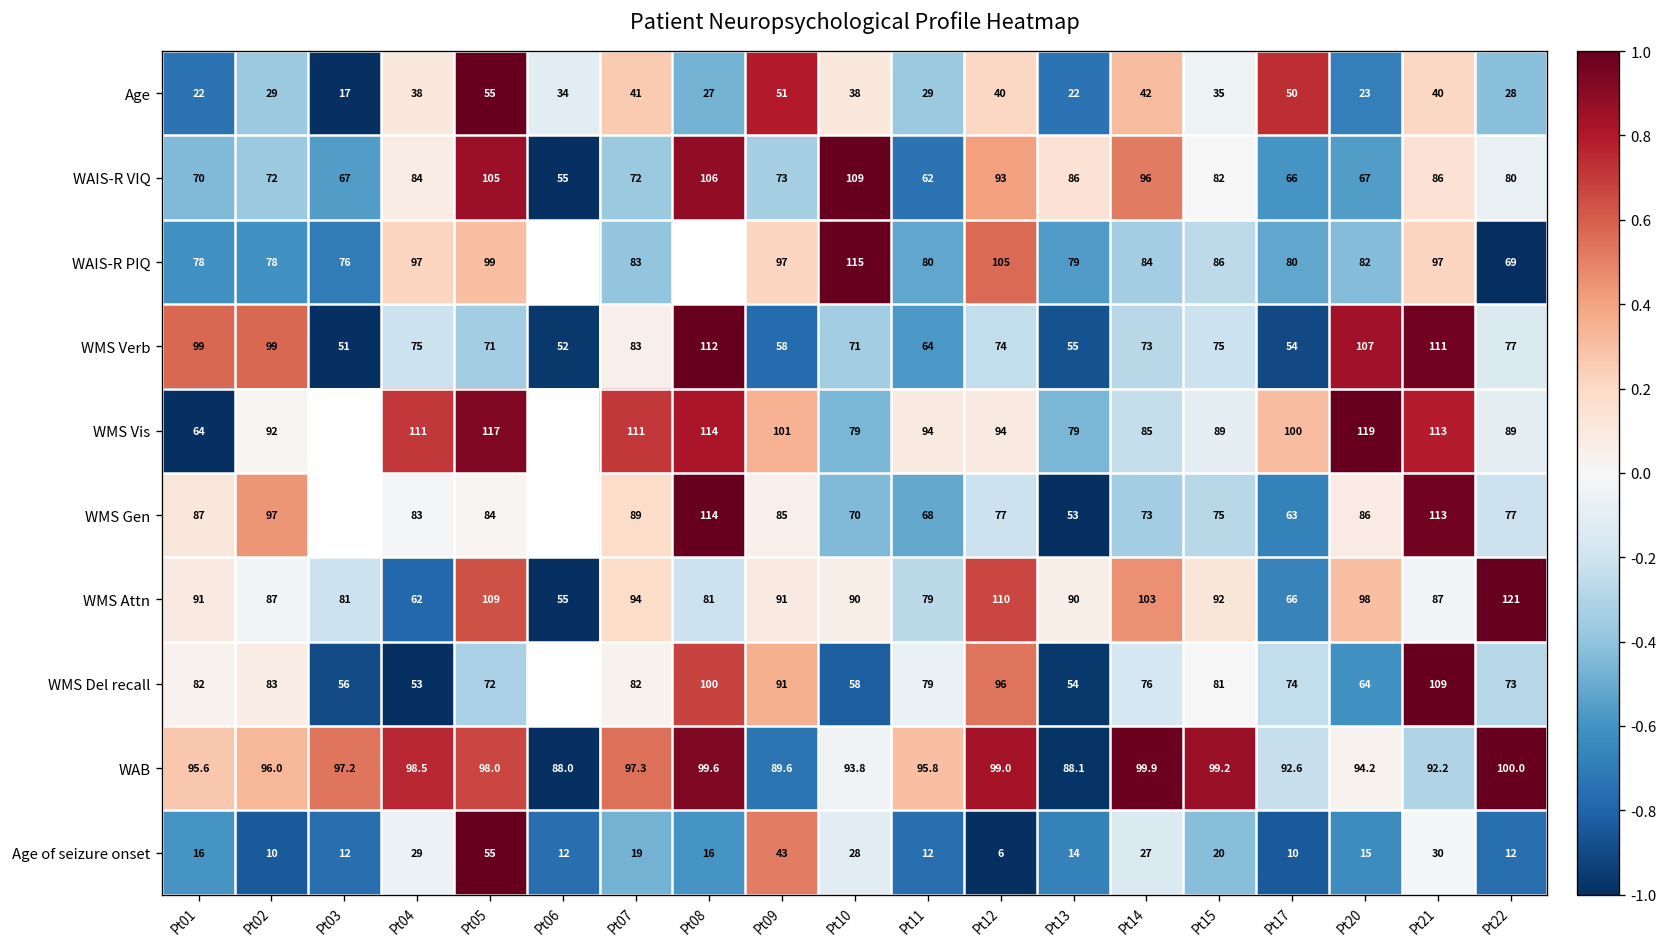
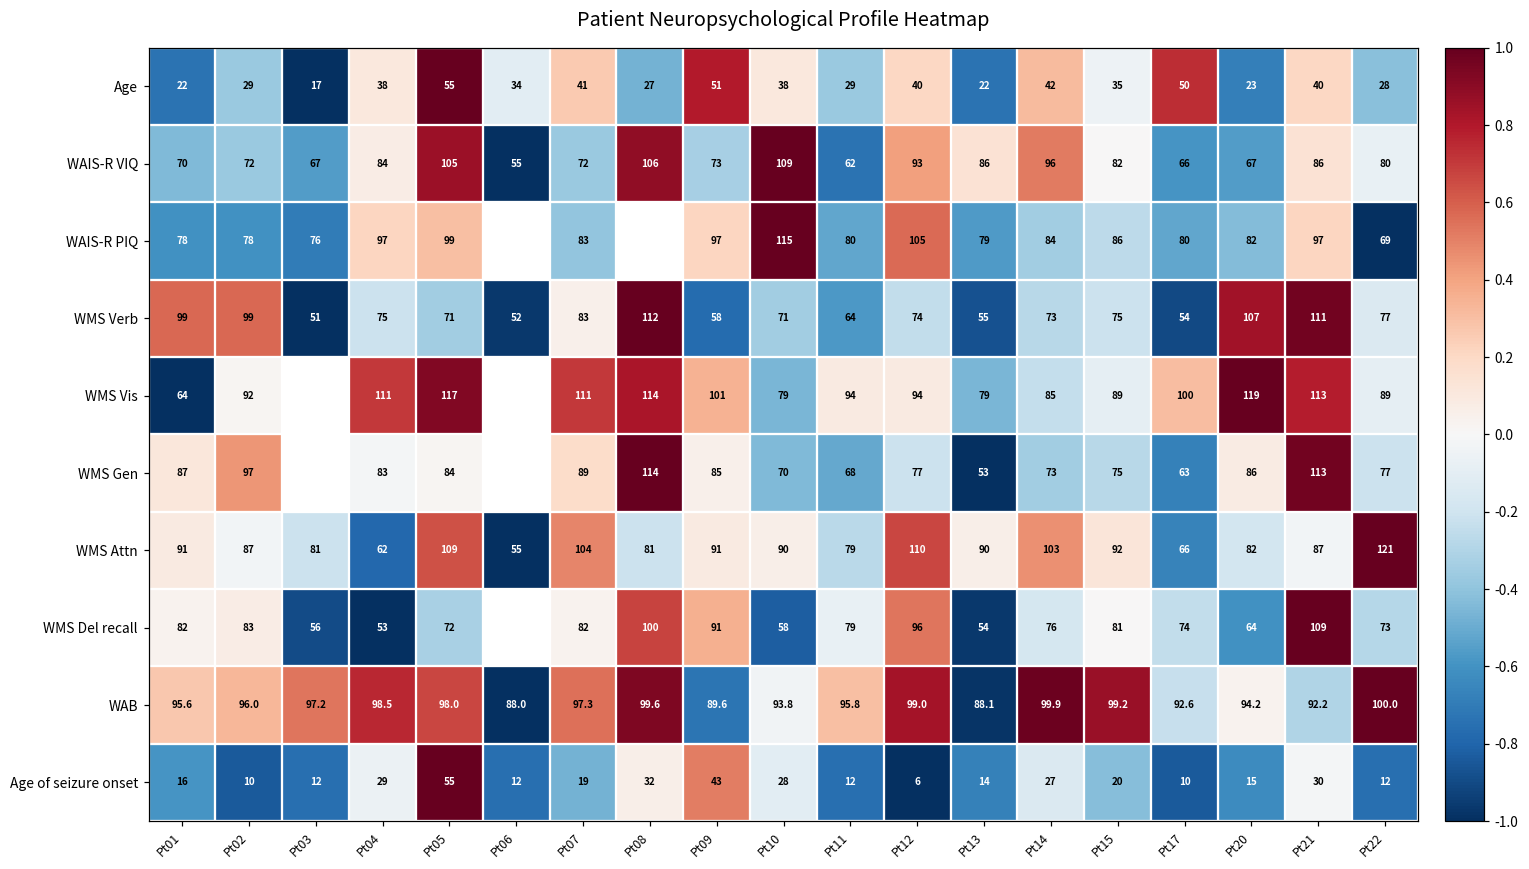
WMS Attn, Pt07: 94 -> 104
WMS Attn, Pt20: 98 -> 82
Age of seizure onset, Pt08: 16 -> 32
